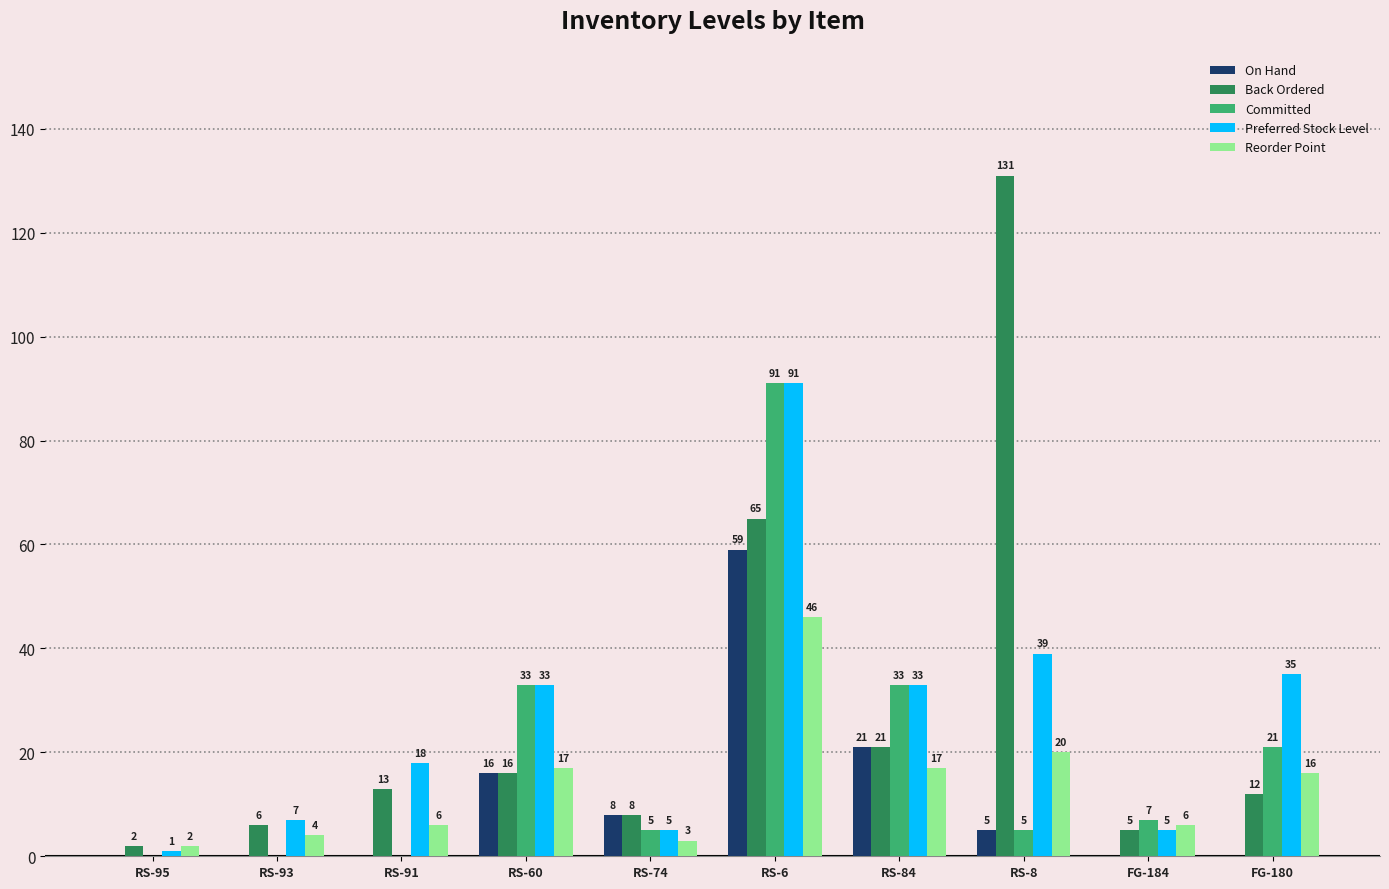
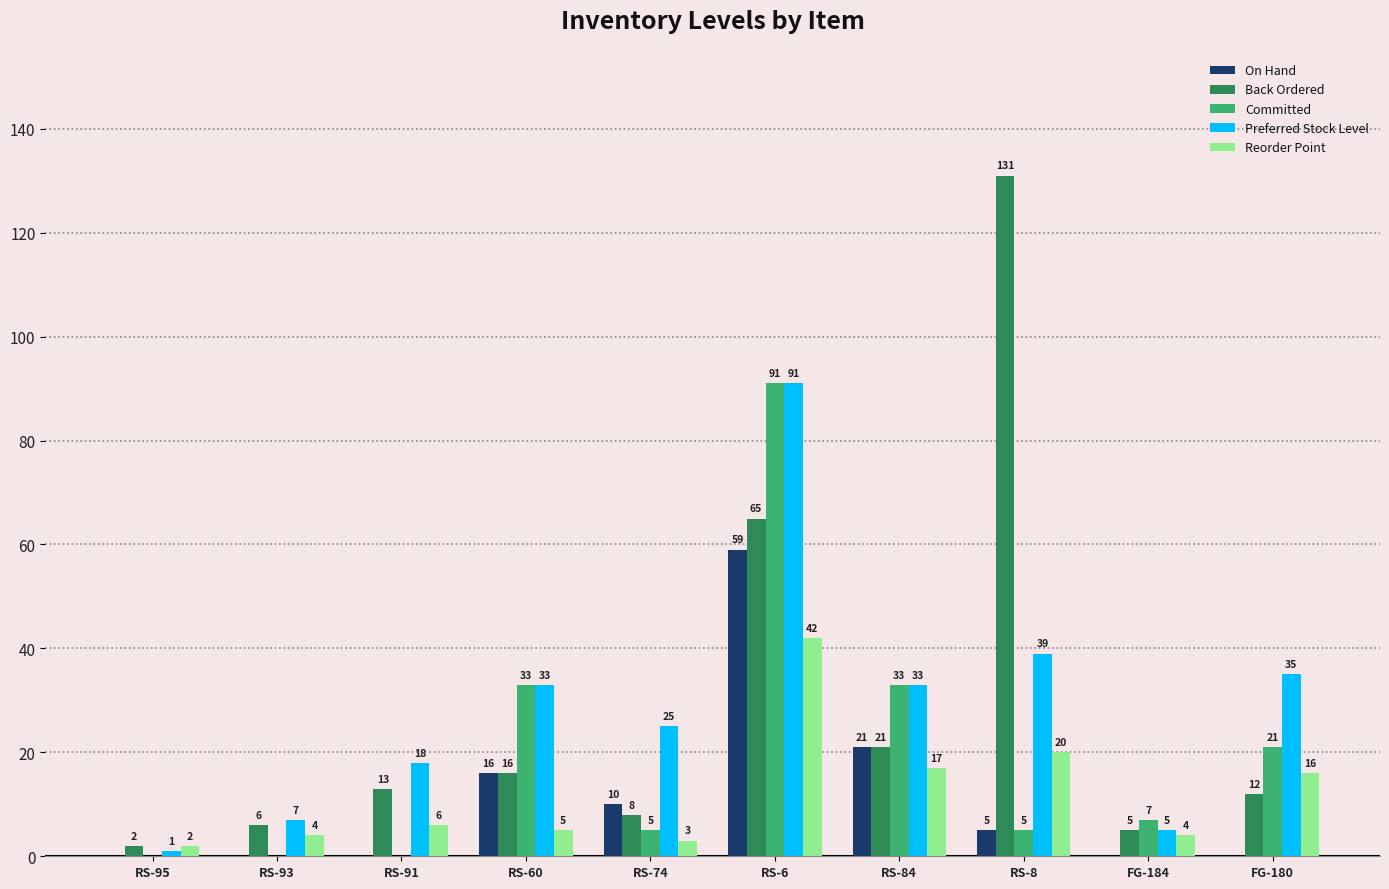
Reorder Point, RS-60: 17 -> 5
On Hand, RS-74: 8 -> 10
Preferred Stock Level, RS-74: 5 -> 25
Reorder Point, RS-6: 46 -> 42
Reorder Point, FG-184: 6 -> 4
